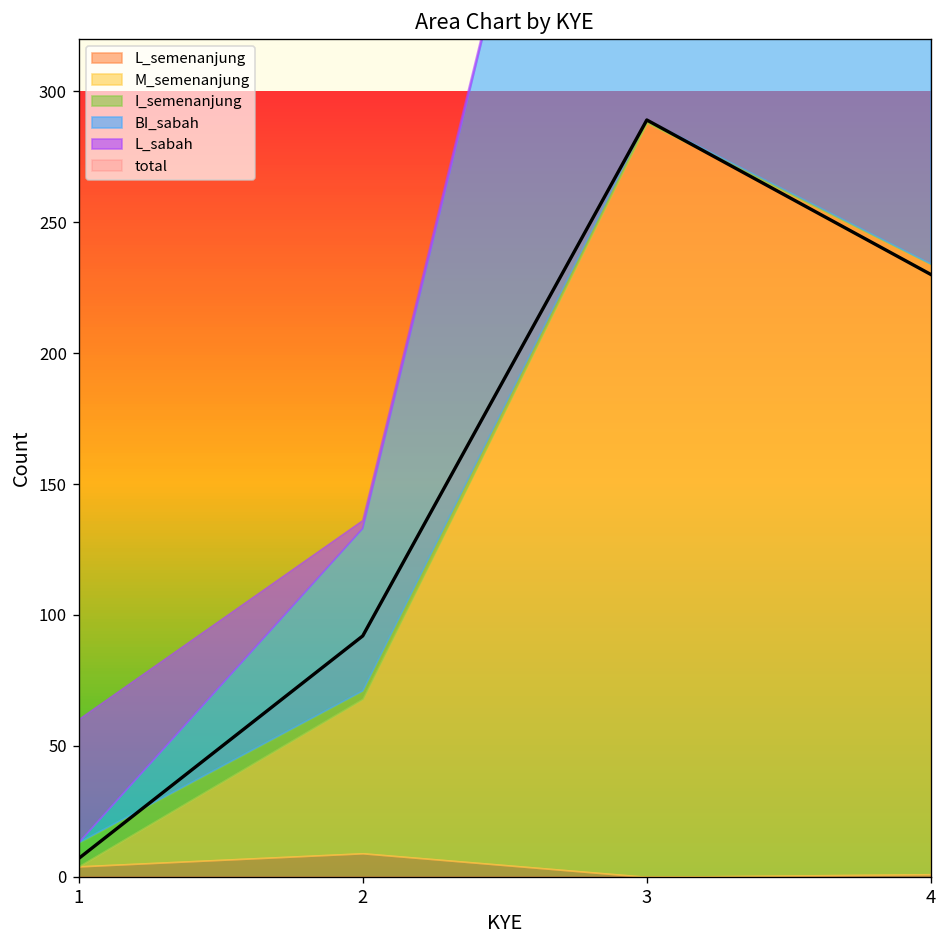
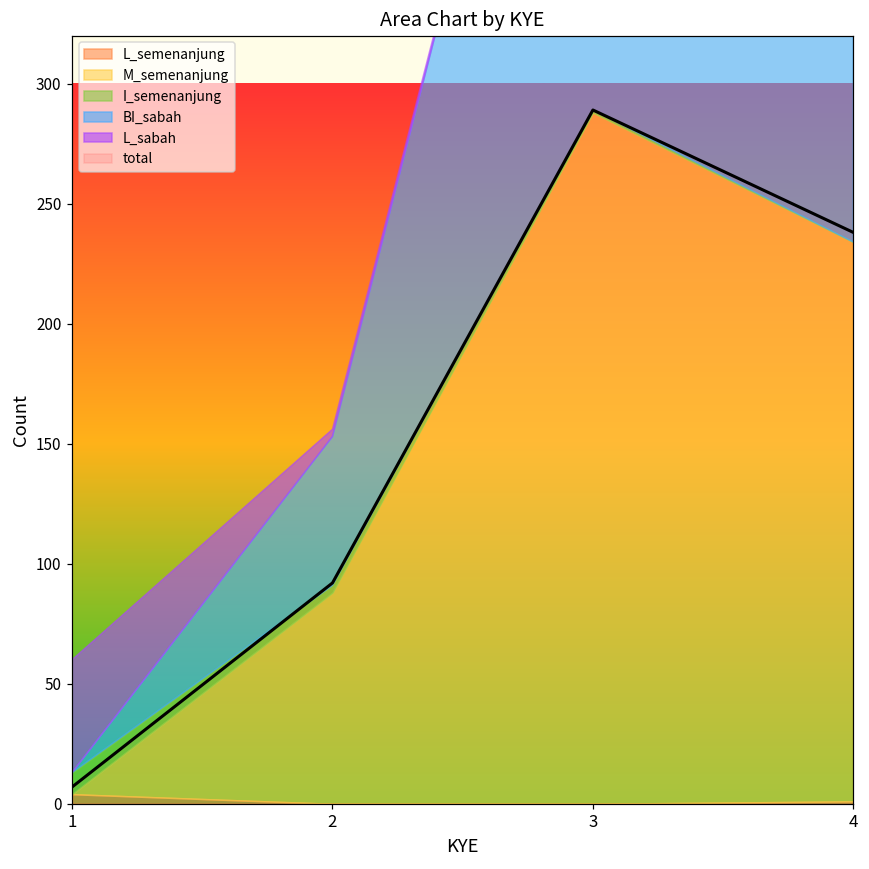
L_semenanjung, 2: 9 -> 0
M_semenanjung, 2: 59 -> 88
total, 4: 230 -> 238
